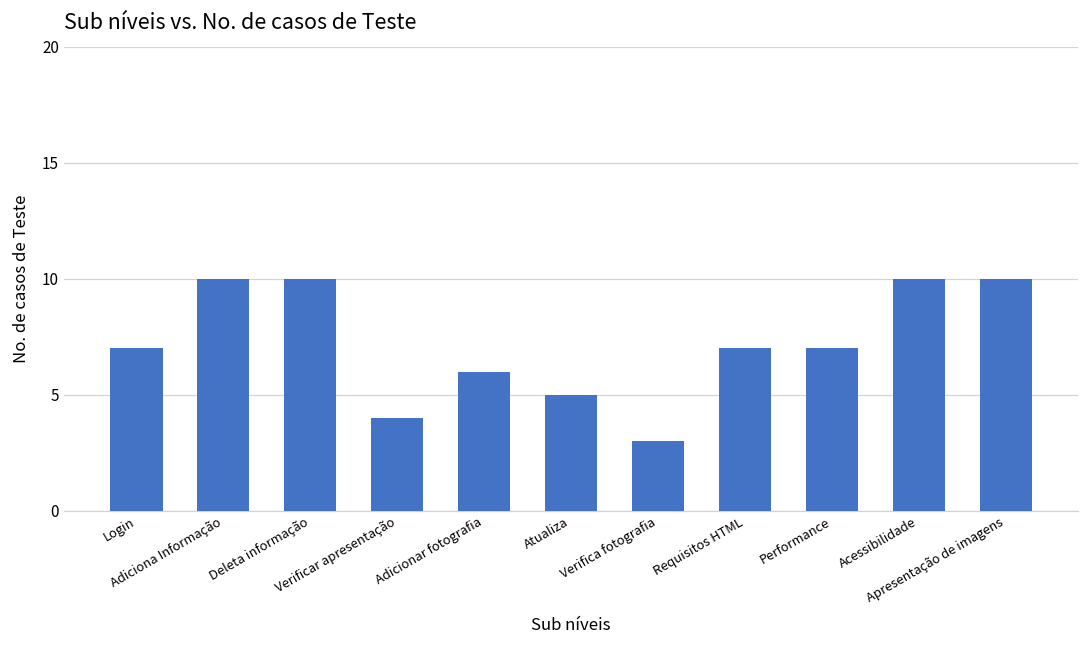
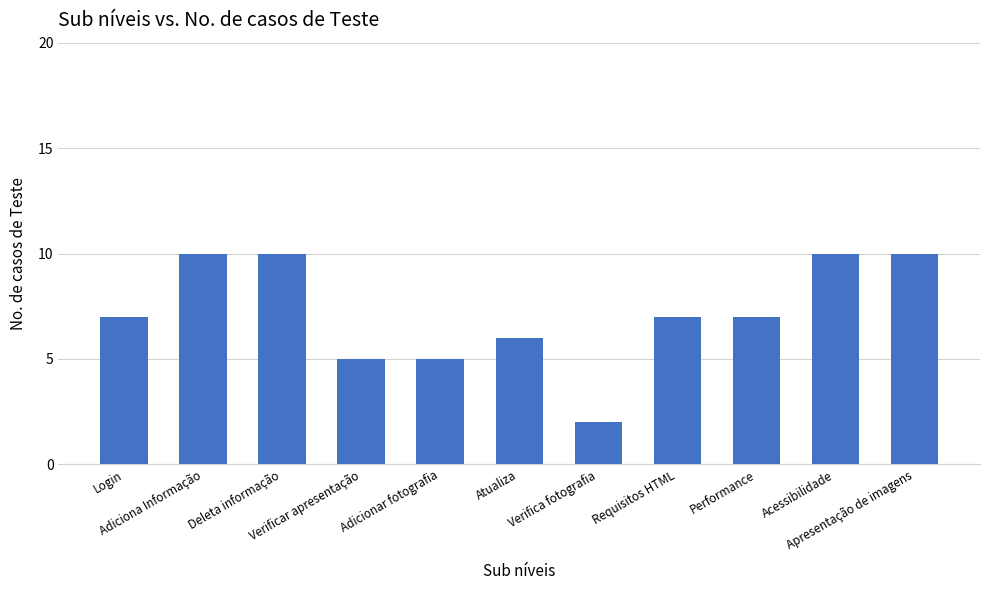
Verificar apresentação: 4 -> 5
Adicionar fotografia: 6 -> 5
Atualiza: 5 -> 6
Verifica fotografia: 3 -> 2
